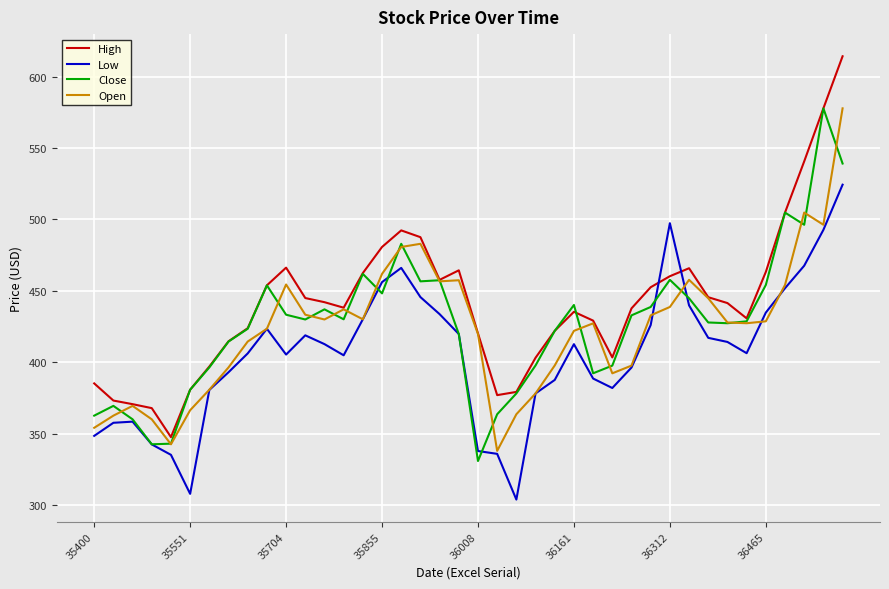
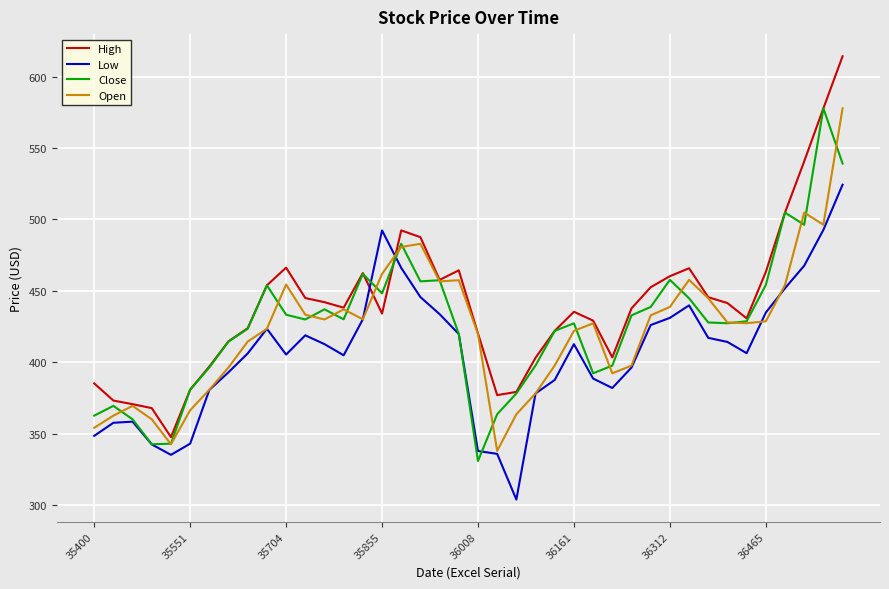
Low, 35551: 308 -> 343
High, 35855: 481 -> 434
Low, 35855: 456 -> 492
Close, 36161: 440 -> 427
Low, 36312: 497 -> 431
